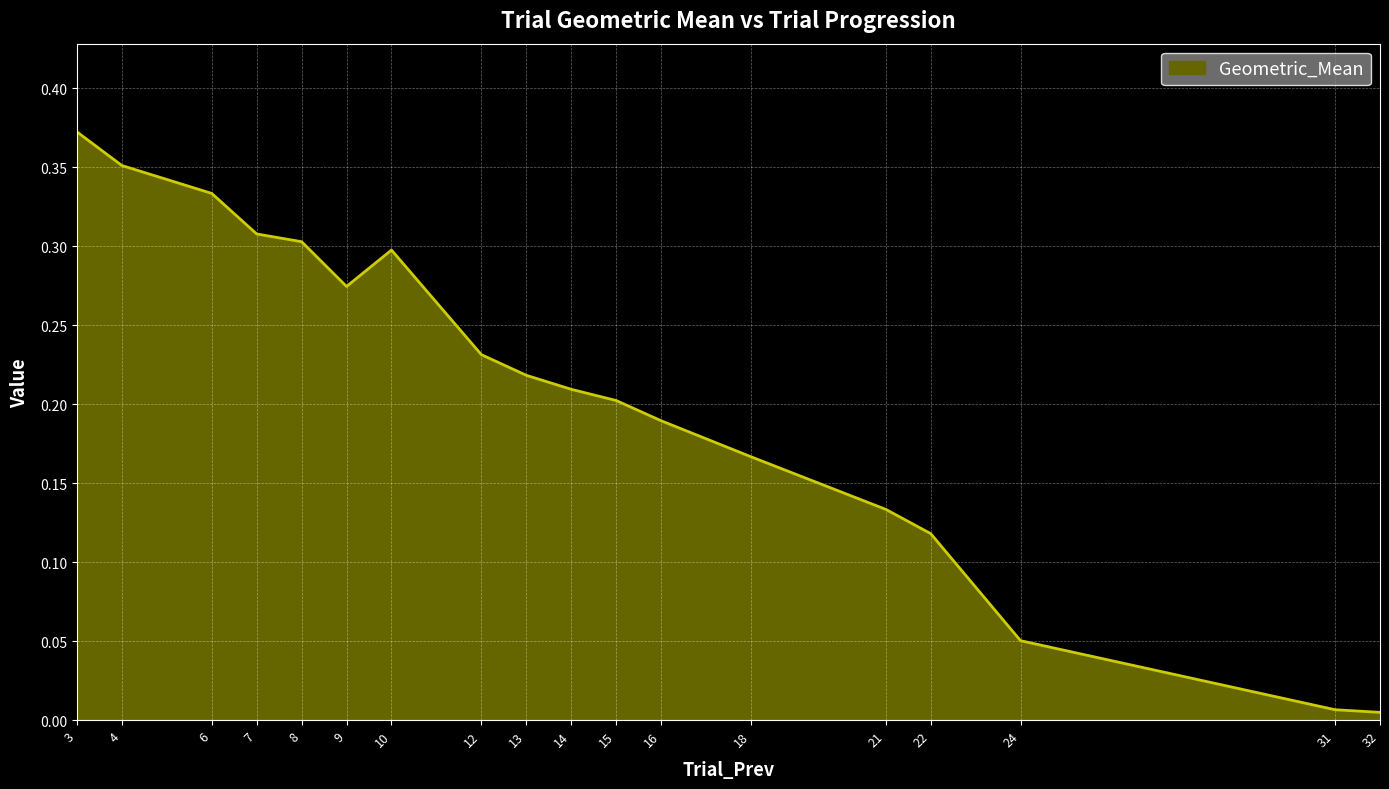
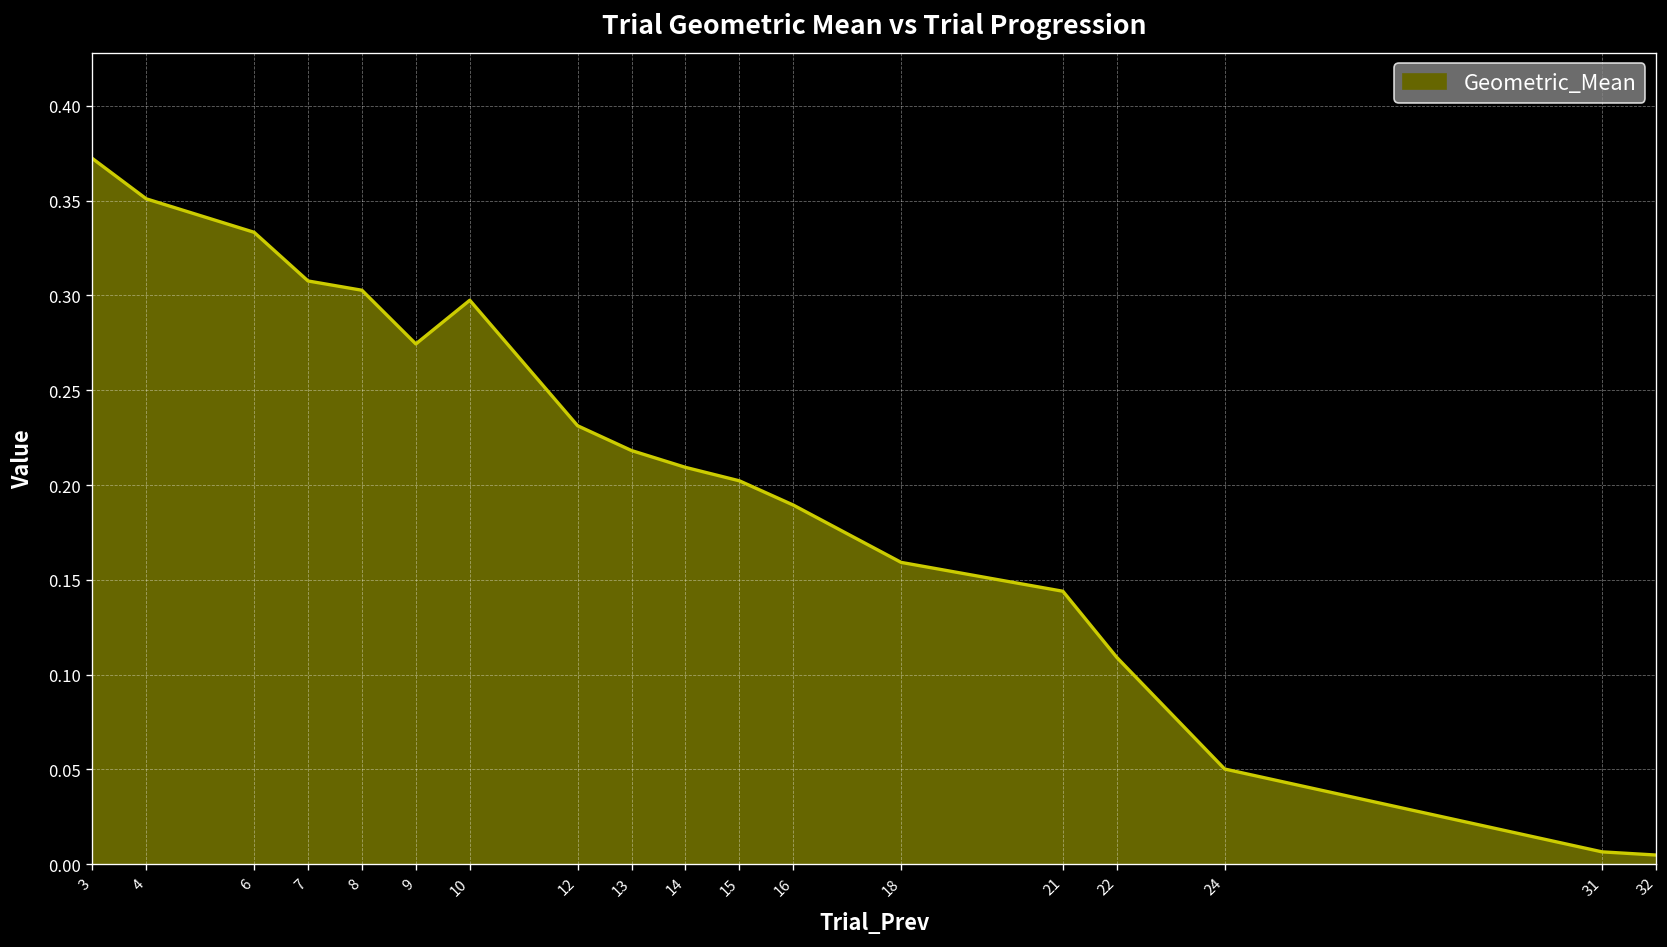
18: 0.167 -> 0.159
21: 0.133 -> 0.144
22: 0.118 -> 0.109
